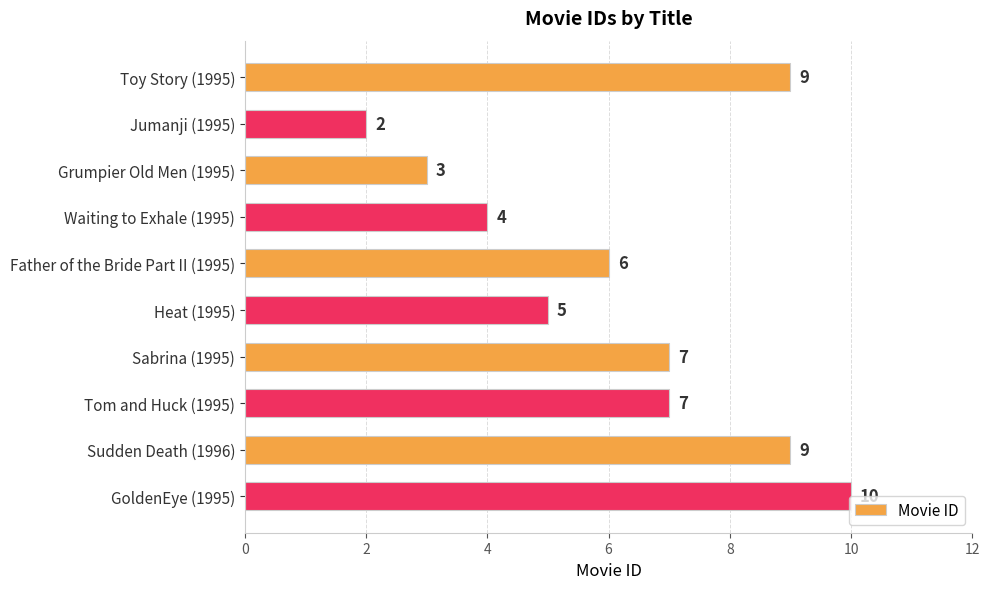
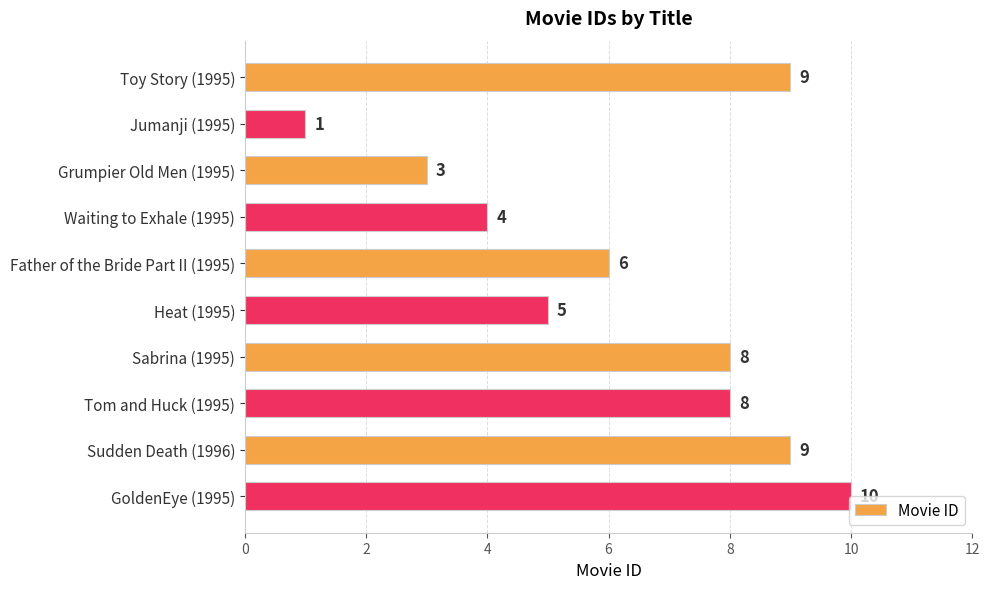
Jumanji (1995): 2 -> 1
Sabrina (1995): 7 -> 8
Tom and Huck (1995): 7 -> 8
